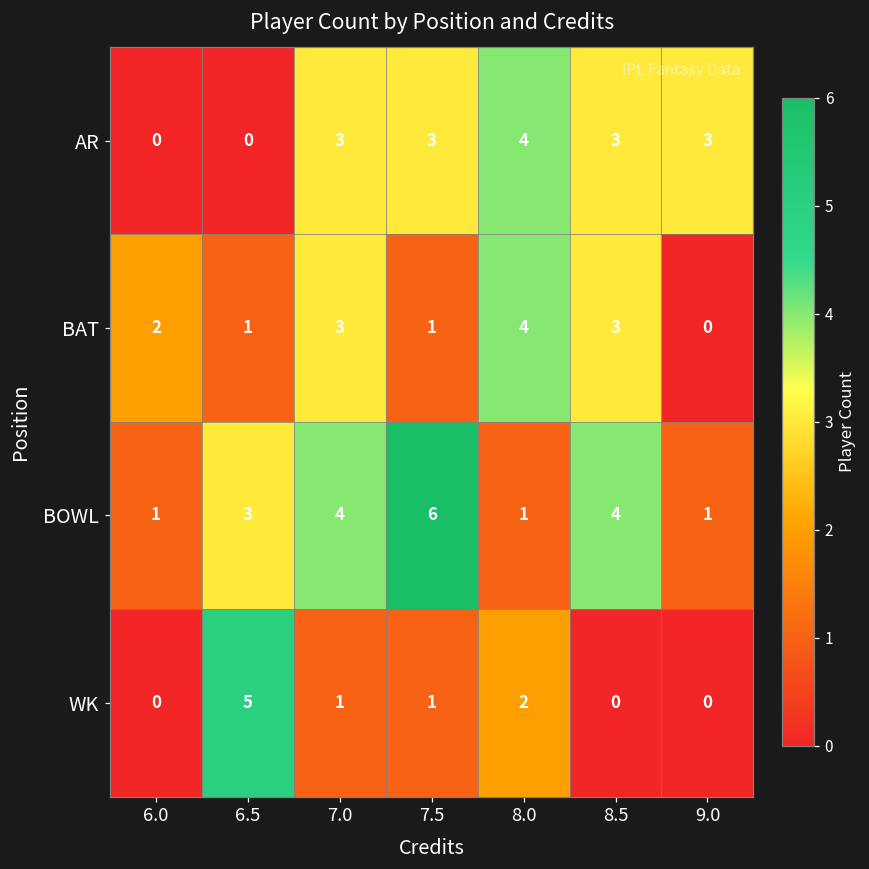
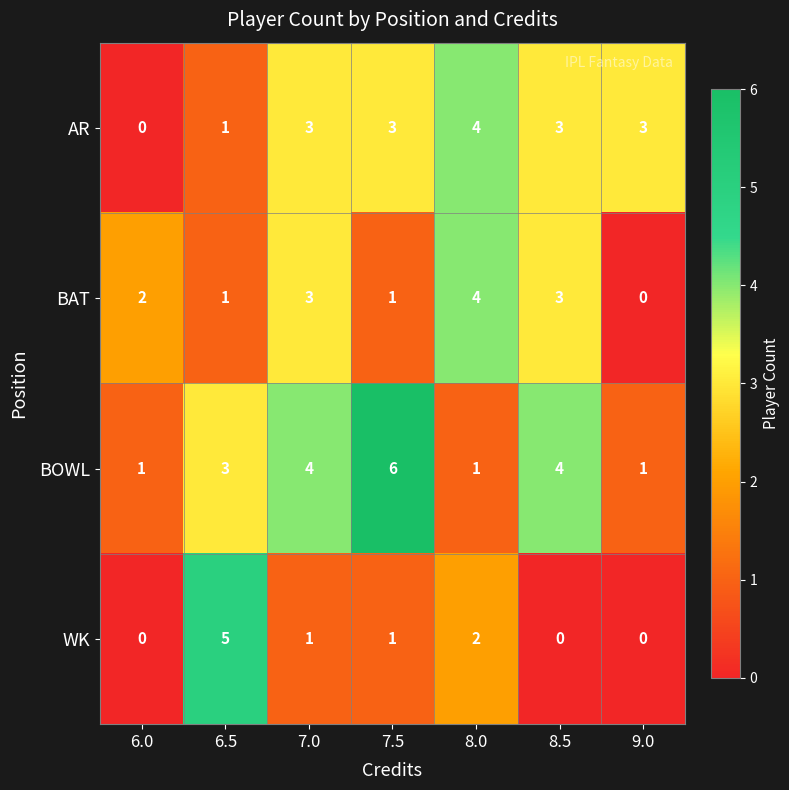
AR, 6.5: 0 -> 1
